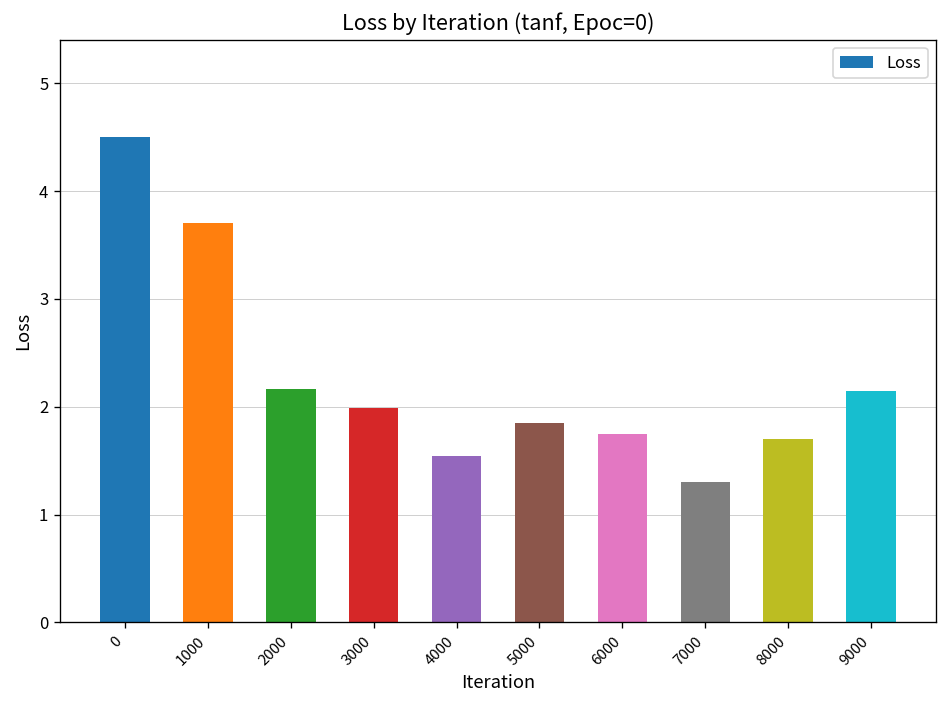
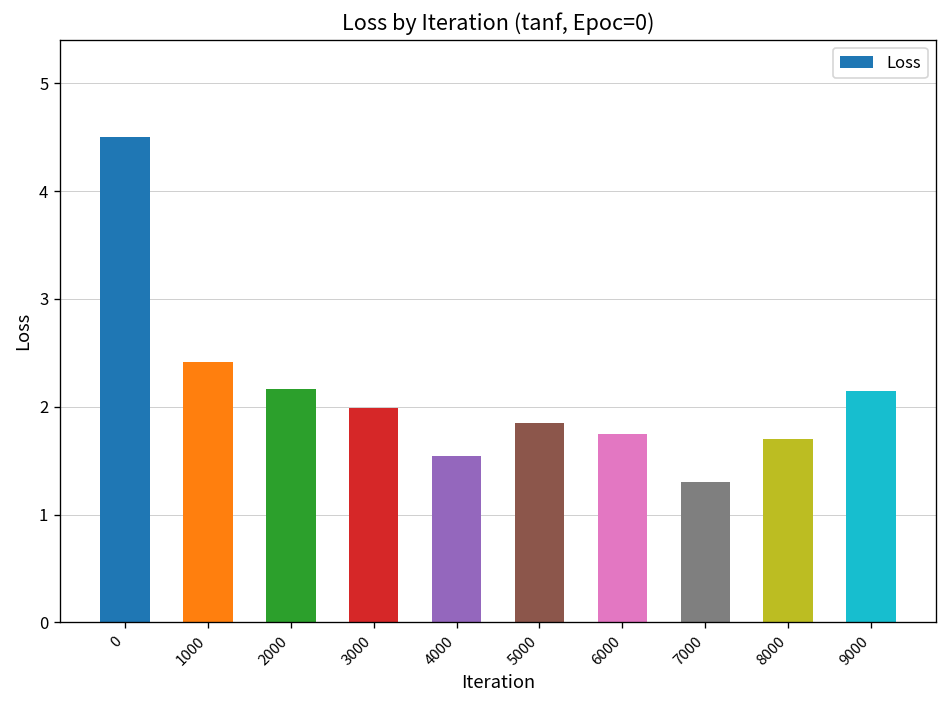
1000: 3.7 -> 2.4
